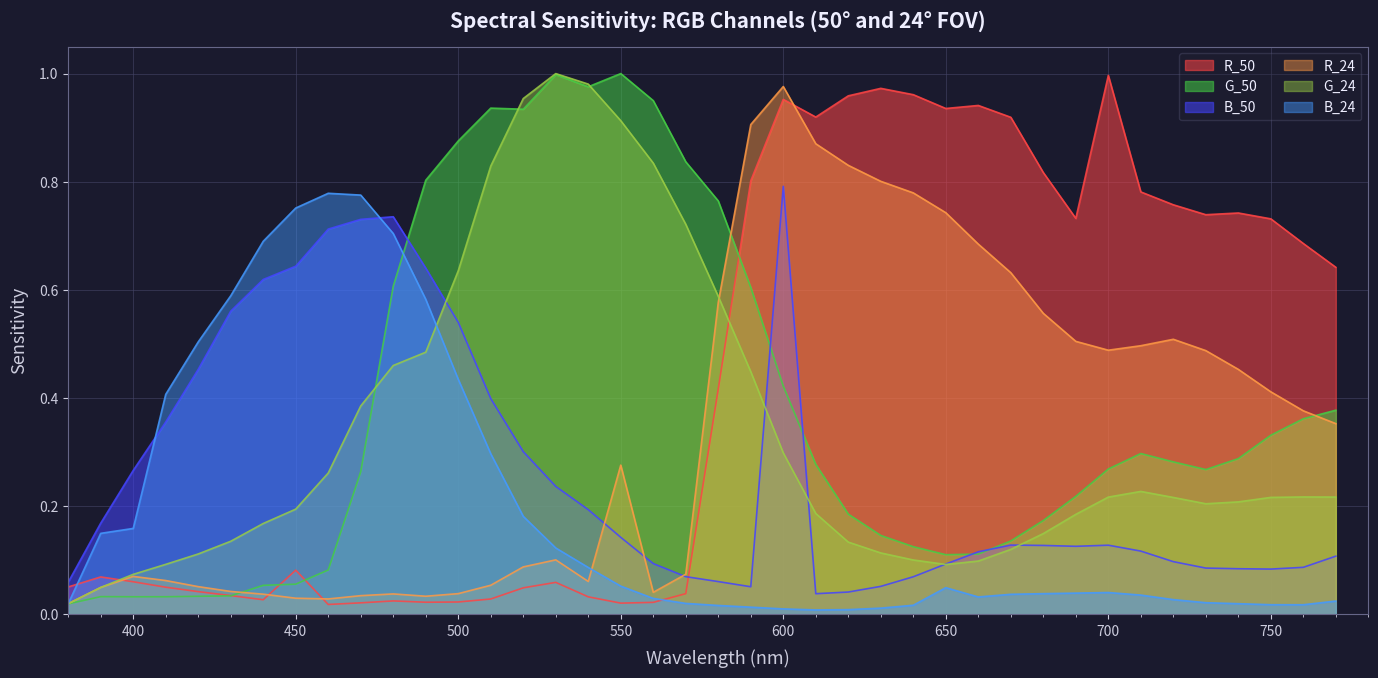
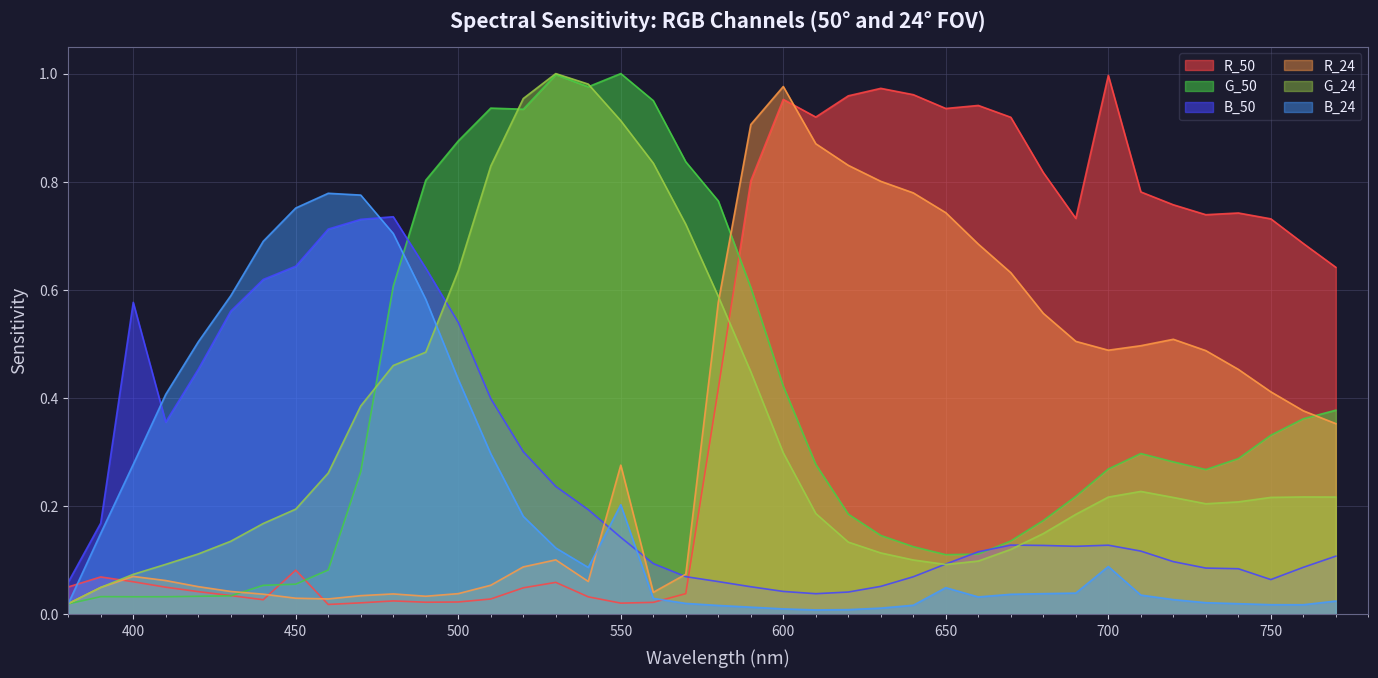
B_50, 400: 0.27 -> 0.58
B_24, 400: 0.16 -> 0.28
B_24, 550: 0.05 -> 0.20
B_50, 600: 0.79 -> 0.04
B_24, 700: 0.04 -> 0.09
B_50, 750: 0.08 -> 0.06
